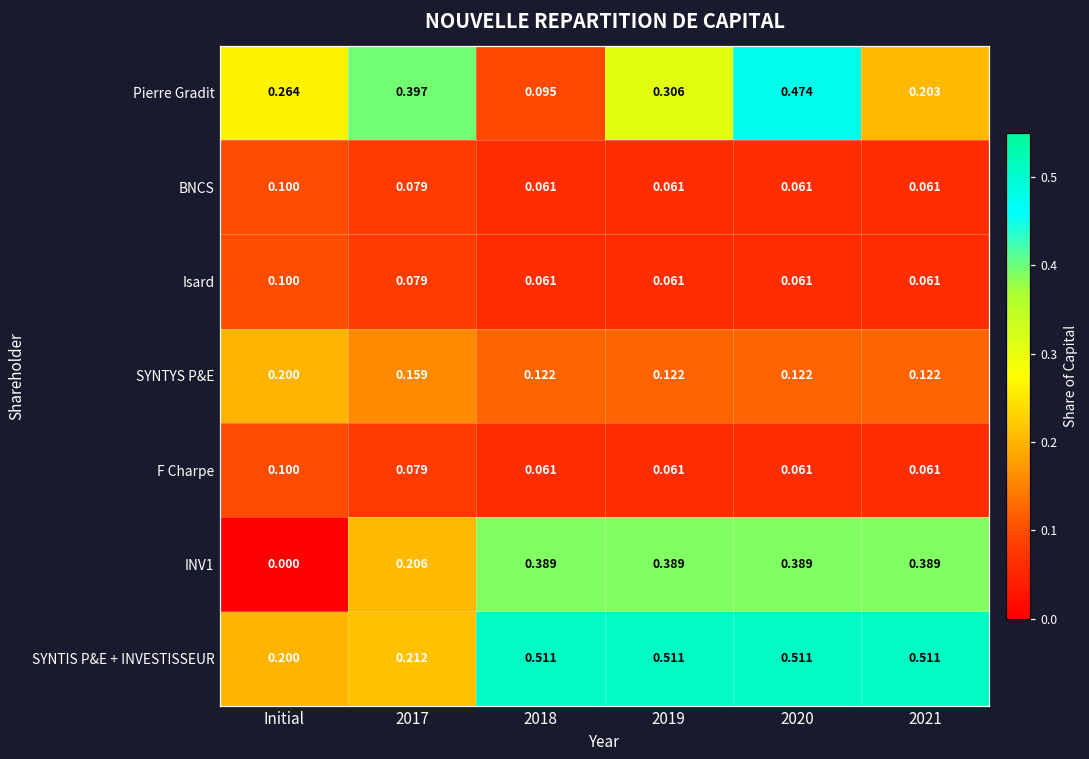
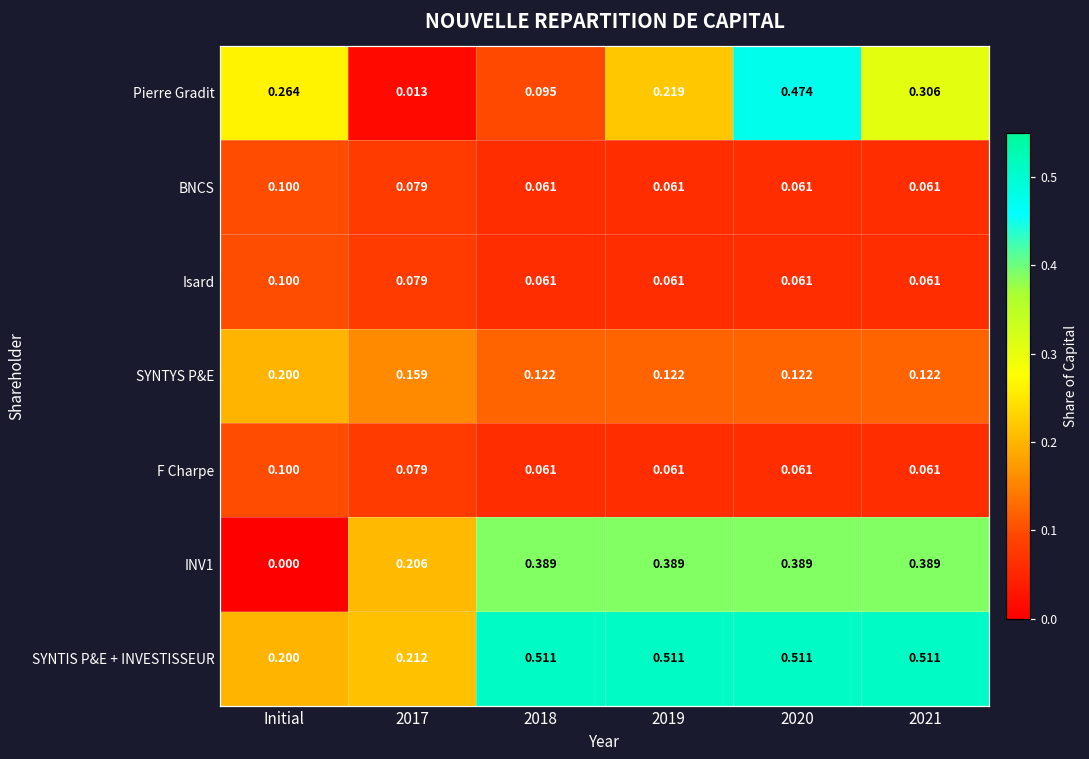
Pierre Gradit, 2017: 0.397 -> 0.013
Pierre Gradit, 2019: 0.306 -> 0.219
Pierre Gradit, 2021: 0.203 -> 0.306
